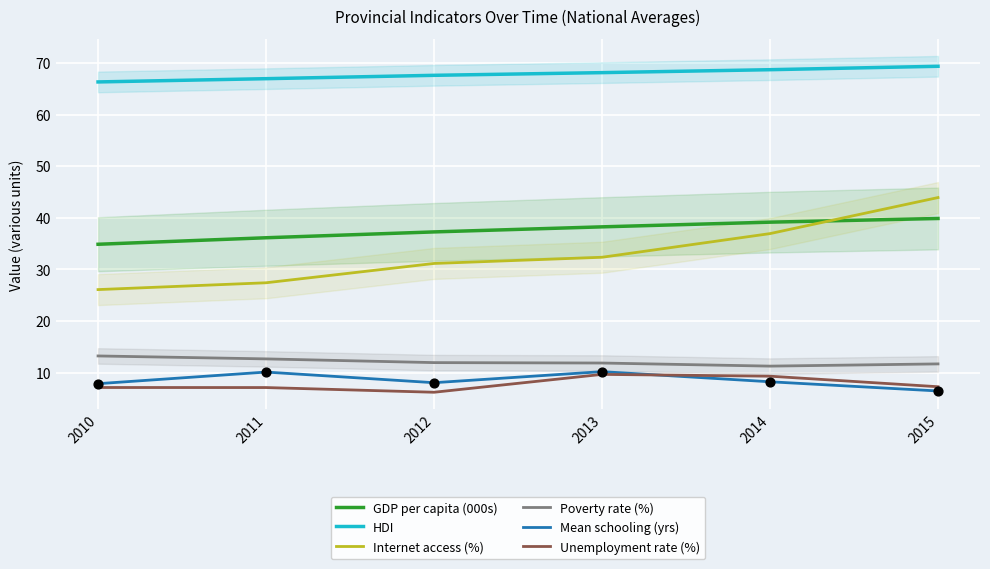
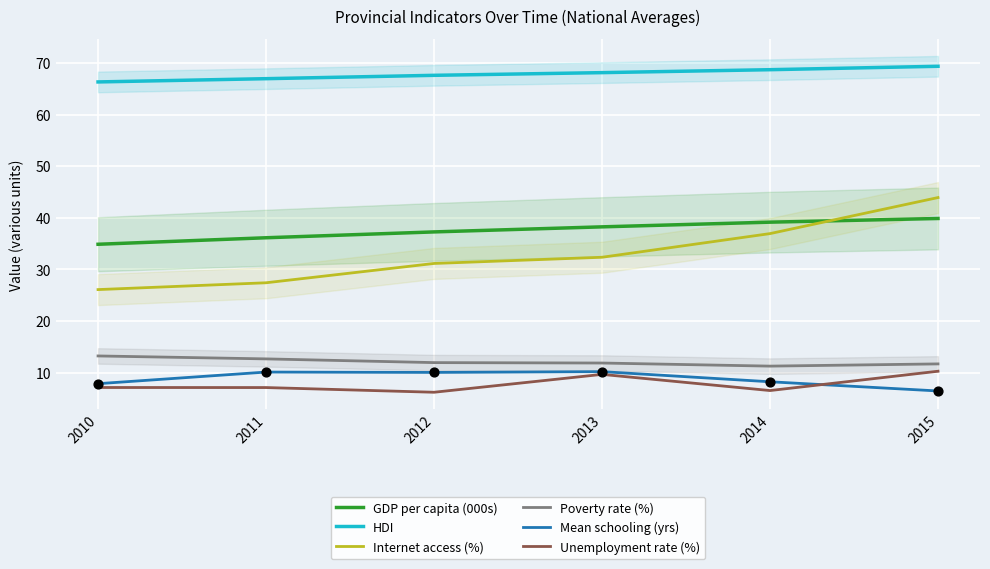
Mean schooling (yrs), 2012: 8 -> 10
Unemployment rate (%), 2014: 9 -> 7
Unemployment rate (%), 2015: 7 -> 10
